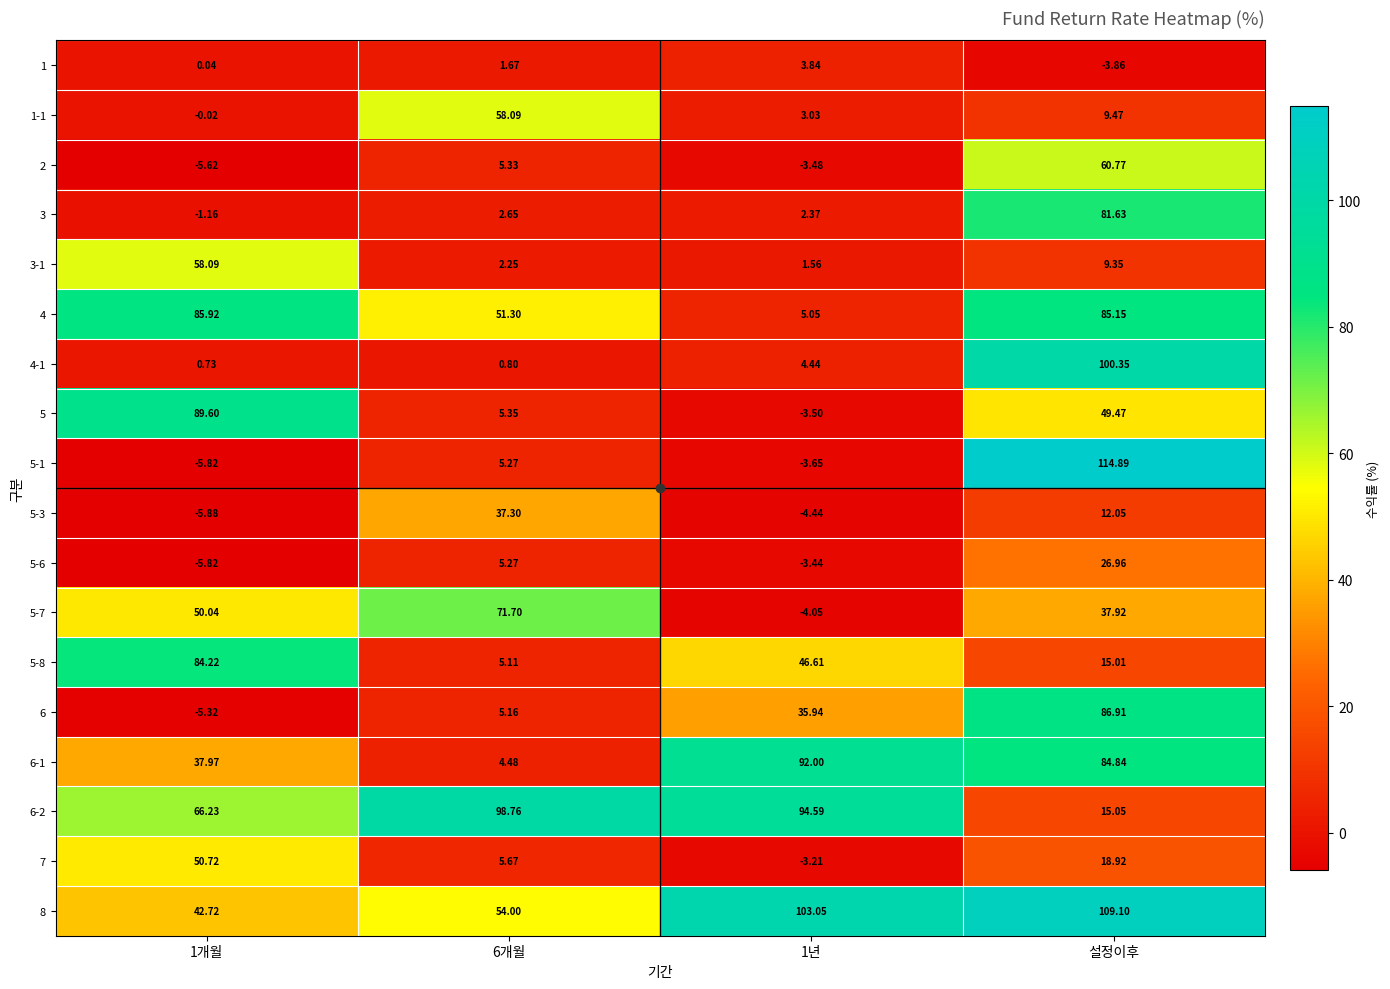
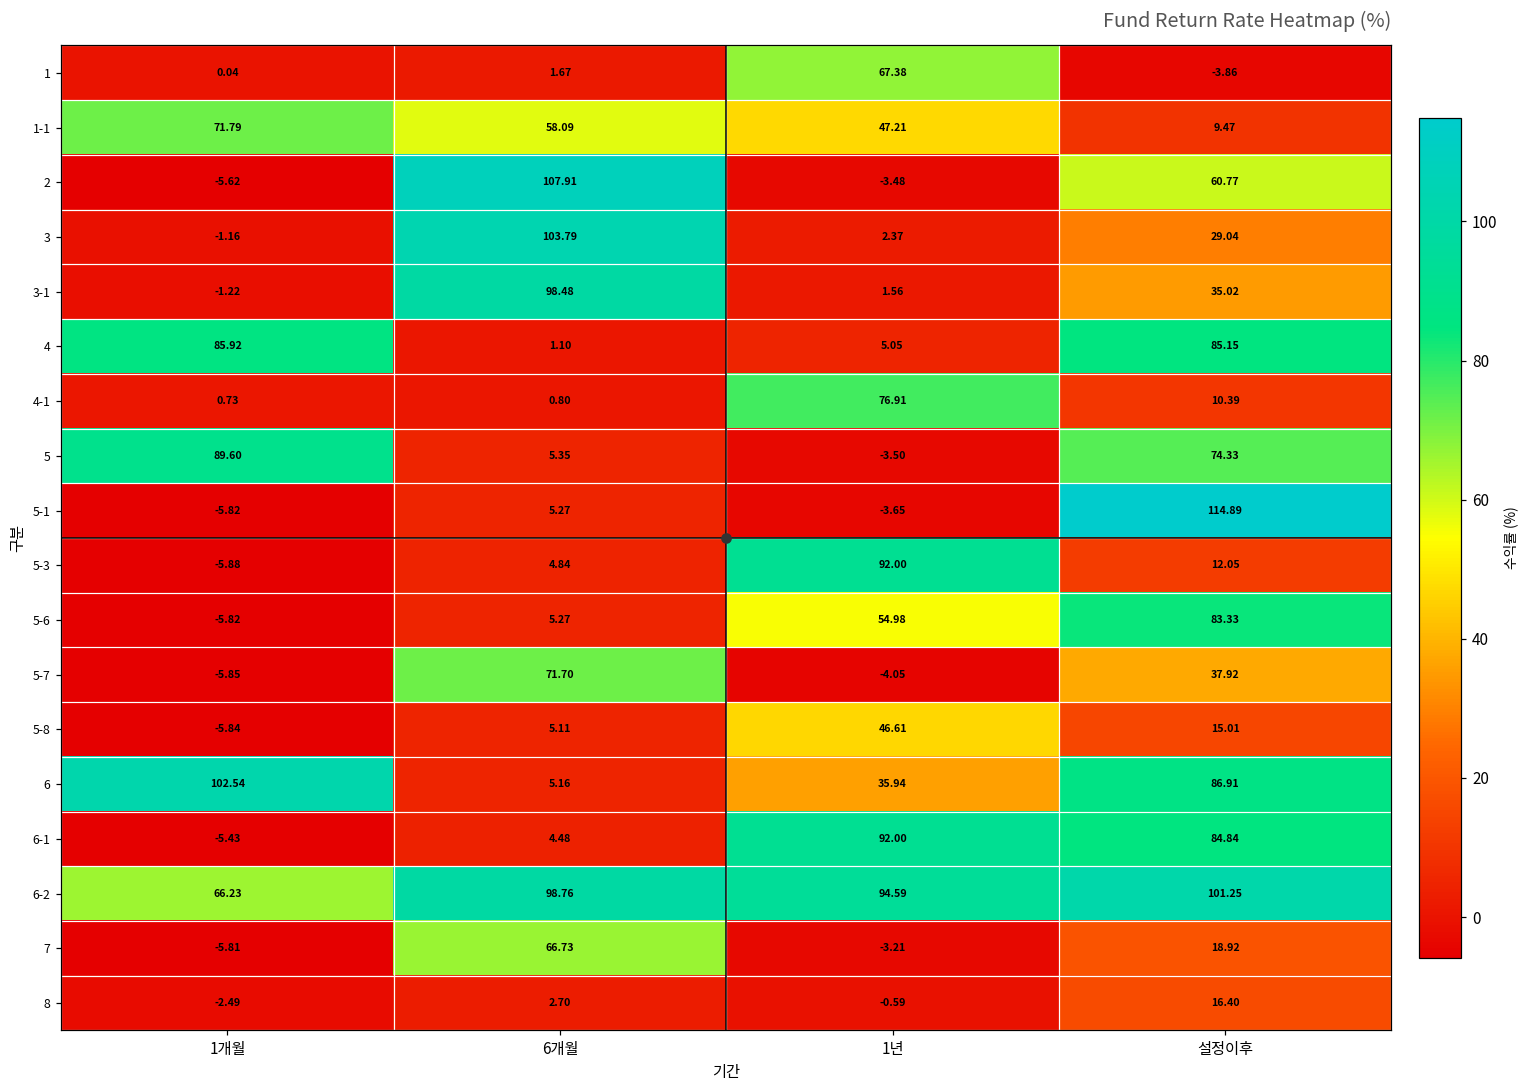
1, 1년: 3.84 -> 67.38
1-1, 1개월: -0.02 -> 71.79
1-1, 1년: 3.03 -> 47.21
2, 6개월: 5.33 -> 107.91
3, 6개월: 2.65 -> 103.79
3, 설정이후: 81.63 -> 29.04
3-1, 1개월: 58.09 -> -1.22
3-1, 6개월: 2.25 -> 98.48
3-1, 설정이후: 9.35 -> 35.02
4, 6개월: 51.30 -> 1.10
4-1, 1년: 4.44 -> 76.91
4-1, 설정이후: 100.35 -> 10.39
5, 설정이후: 49.47 -> 74.33
5-3, 6개월: 37.30 -> 4.84
5-3, 1년: -4.44 -> 92.00
5-6, 1년: -3.44 -> 54.98
5-6, 설정이후: 26.96 -> 83.33
5-7, 1개월: 50.04 -> -5.85
5-8, 1개월: 84.22 -> -5.84
6, 1개월: -5.32 -> 102.54
6-1, 1개월: 37.97 -> -5.43
6-2, 설정이후: 15.05 -> 101.25
7, 1개월: 50.72 -> -5.81
7, 6개월: 5.67 -> 66.73
8, 1개월: 42.72 -> -2.49
8, 6개월: 54.00 -> 2.70
8, 1년: 103.05 -> -0.59
8, 설정이후: 109.10 -> 16.40
